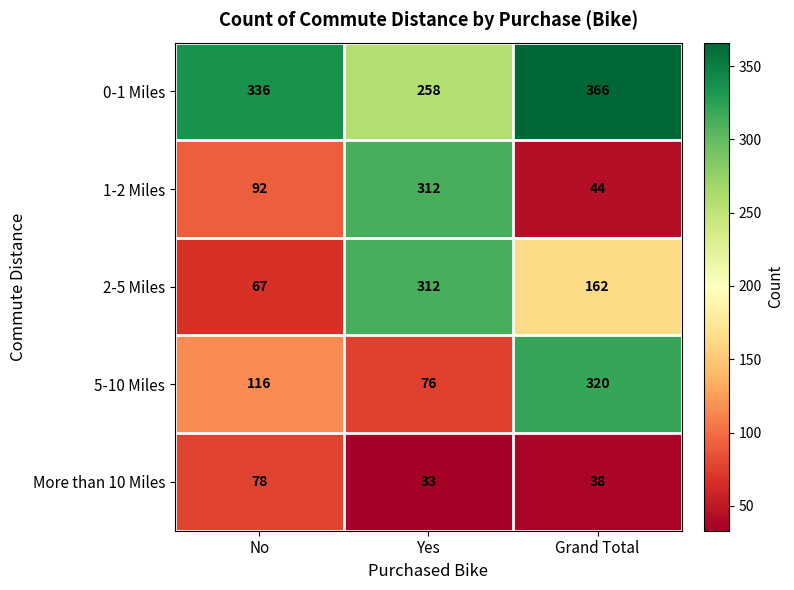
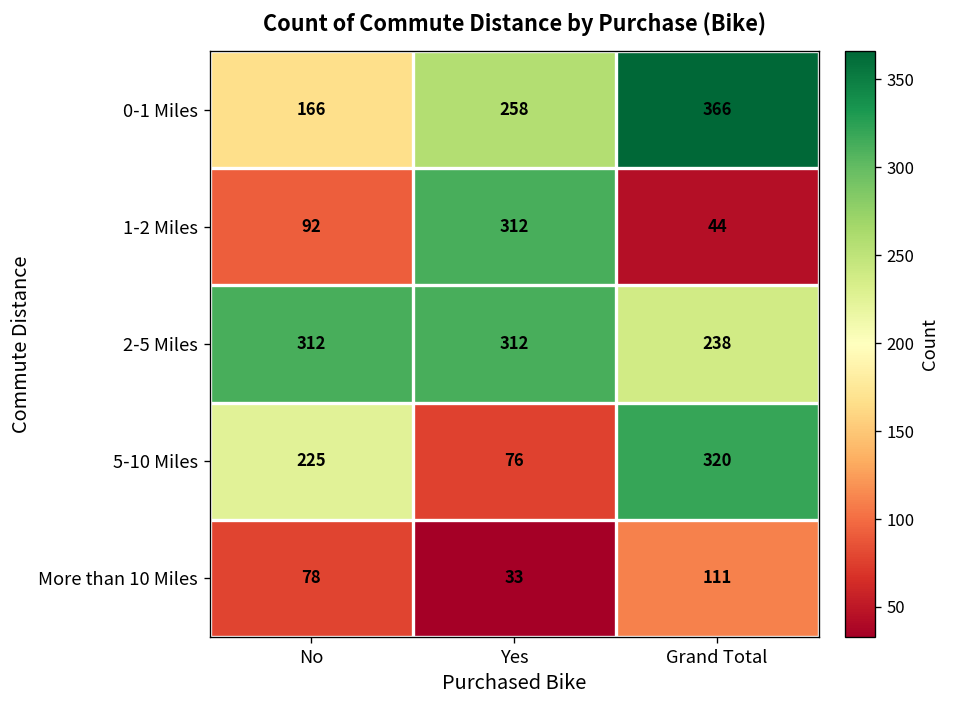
0-1 Miles, No: 336 -> 166
2-5 Miles, No: 67 -> 312
2-5 Miles, Grand Total: 162 -> 238
5-10 Miles, No: 116 -> 225
More than 10 Miles, Grand Total: 38 -> 111
